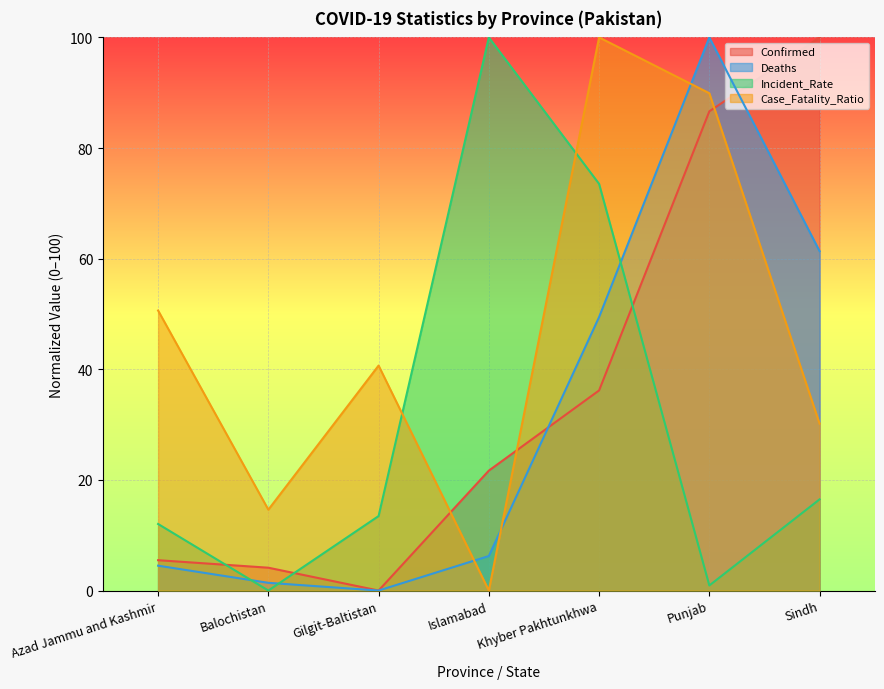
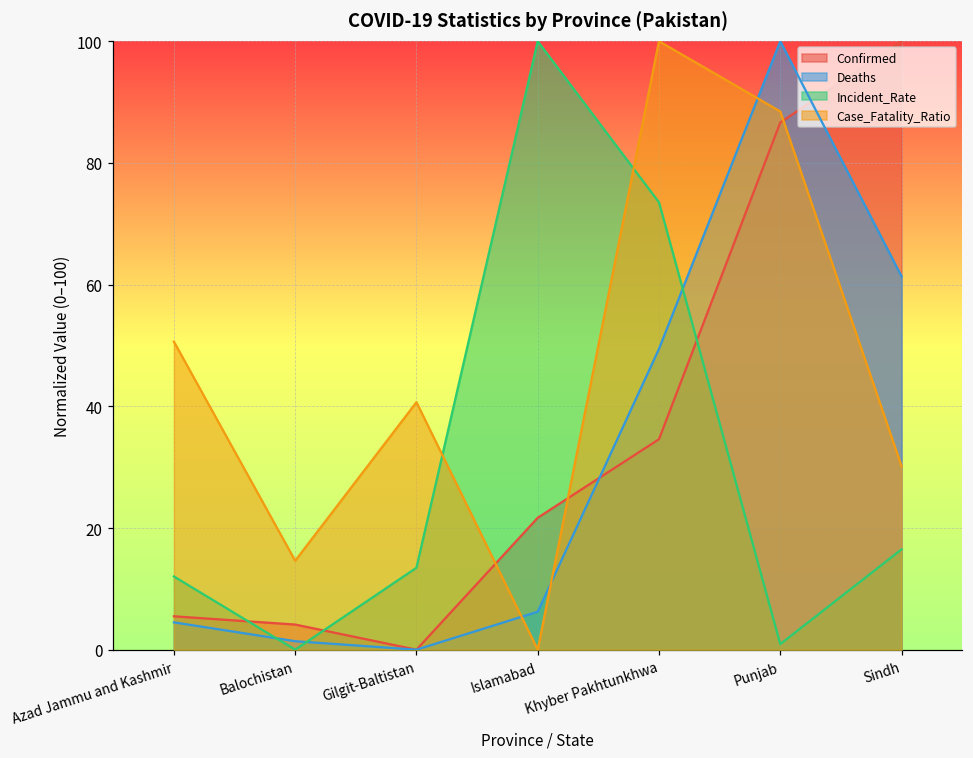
Confirmed, Khyber Pakhtunkhwa: 36 -> 35
Case_Fatality_Ratio, Punjab: 90 -> 88
